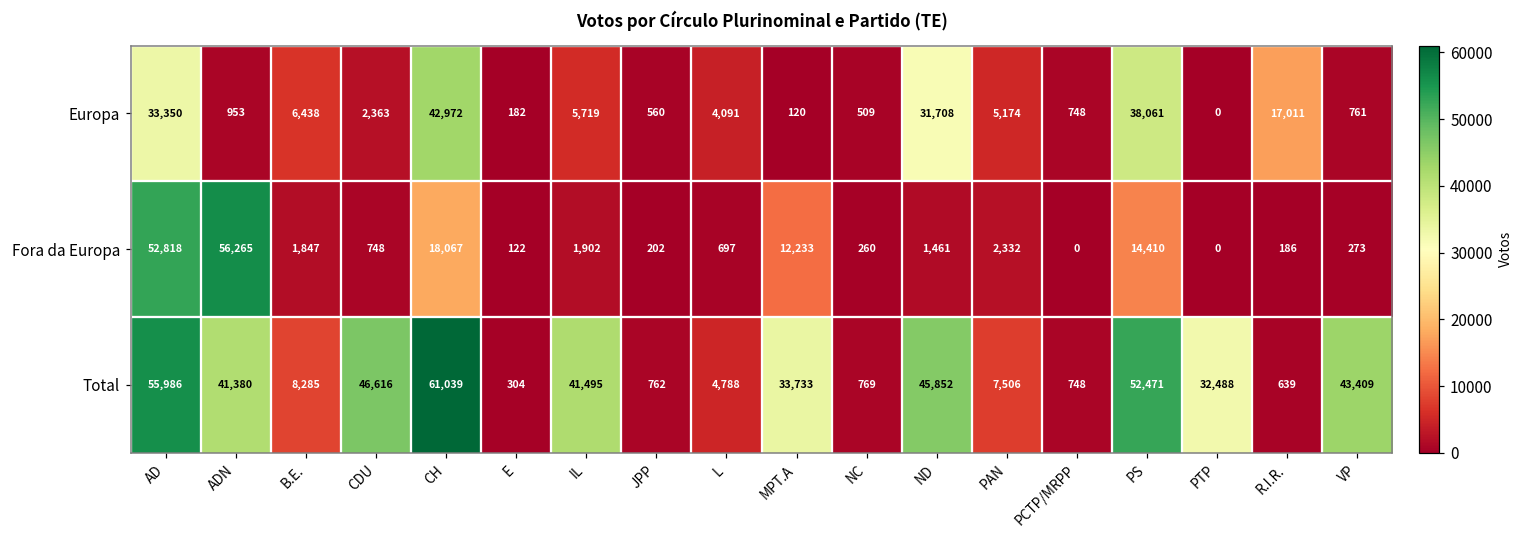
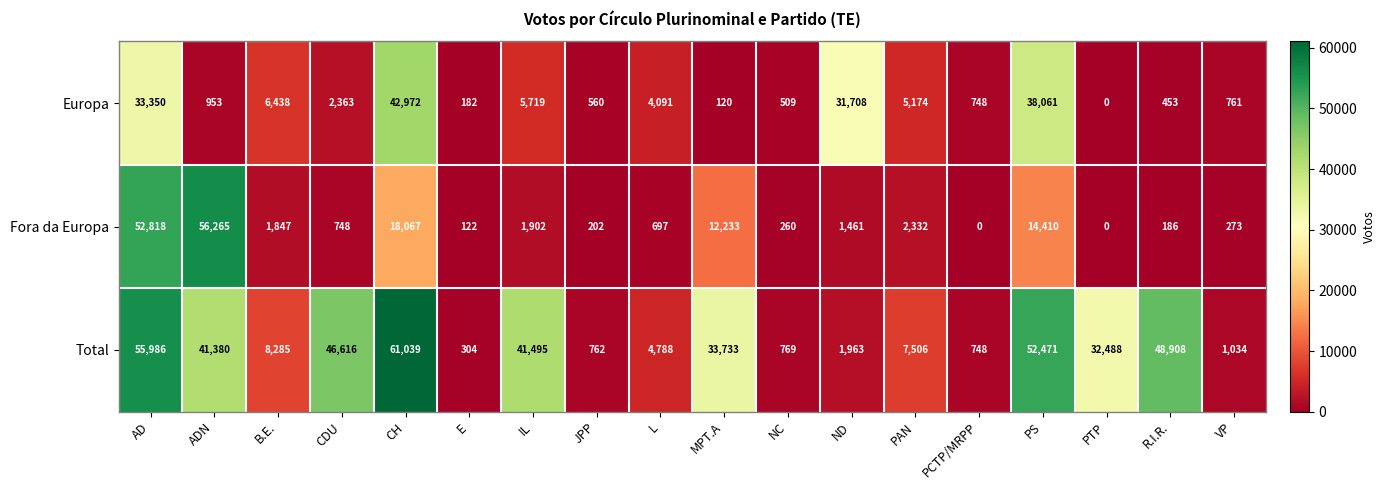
Europa, R.I.R.: 17,011 -> 453
Total, ND: 45,852 -> 1,963
Total, R.I.R.: 639 -> 48,908
Total, VP: 43,409 -> 1,034
